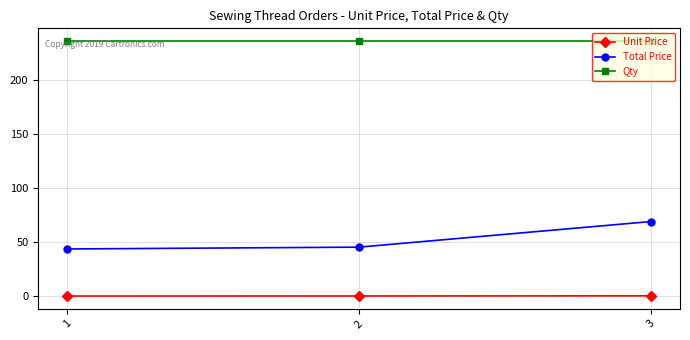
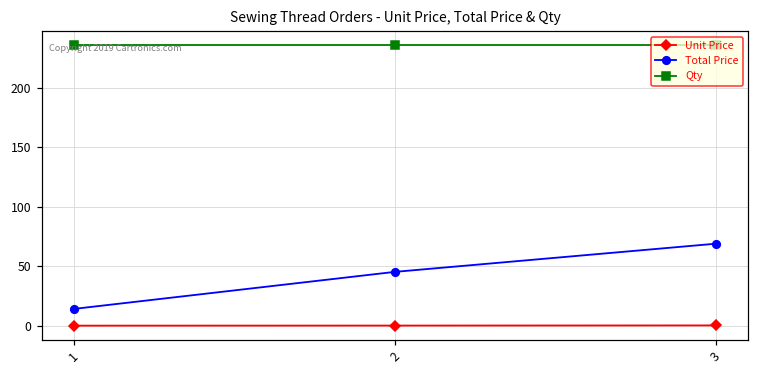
Total Price, 1: 44 -> 14
